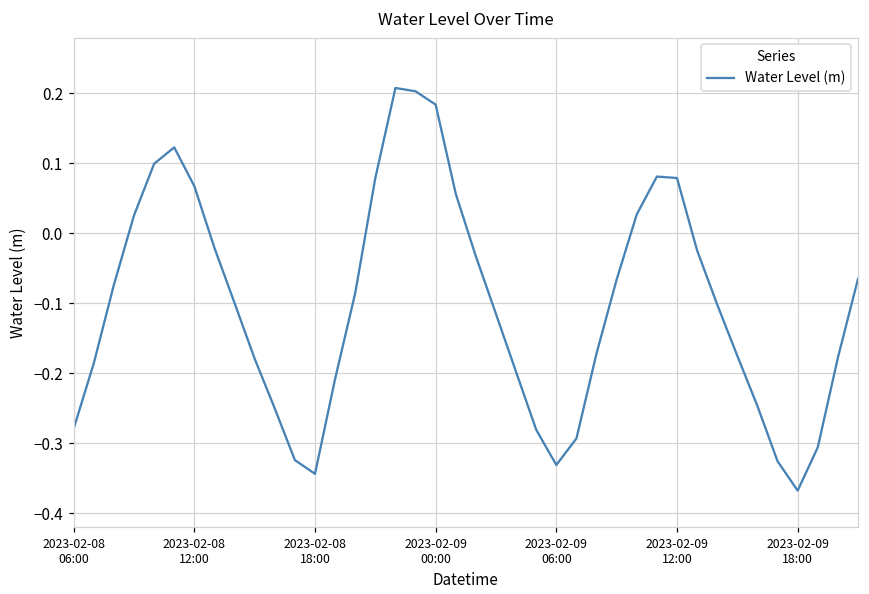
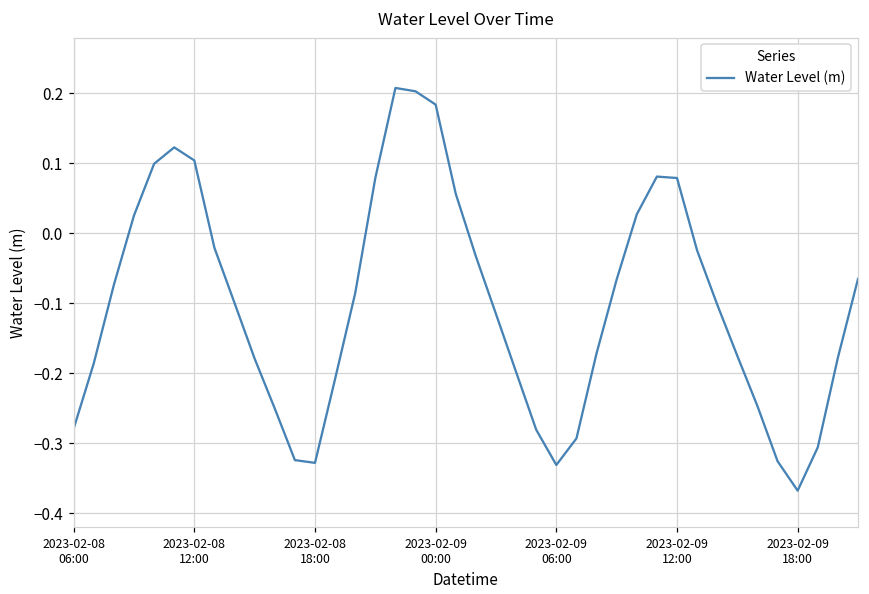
2023-02-08 12:00: 0.07 -> 0.10
2023-02-08 18:00: -0.34 -> -0.33
